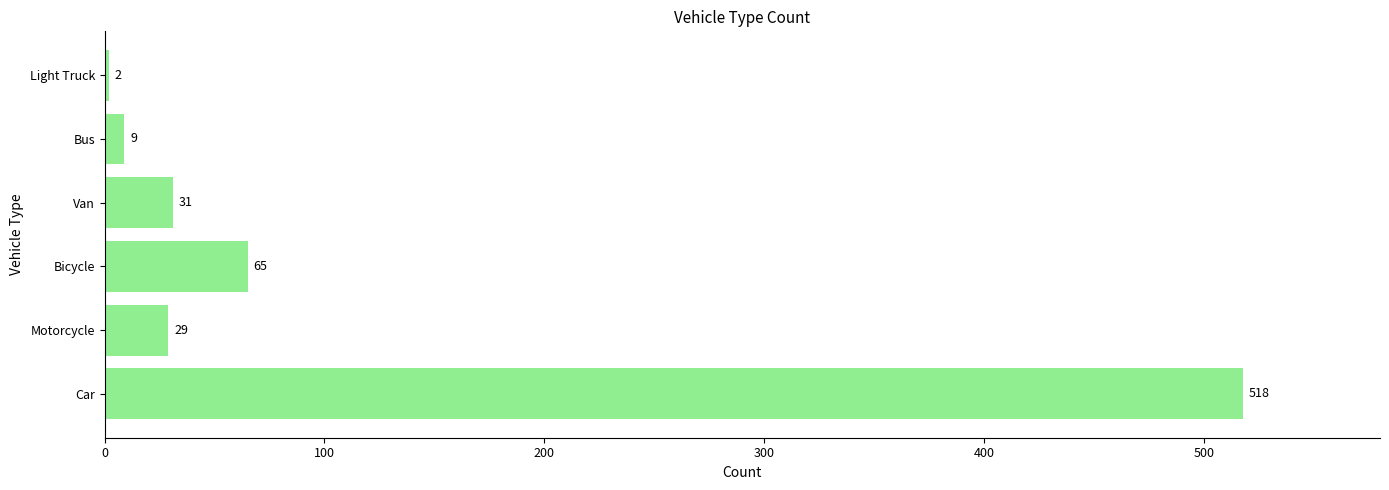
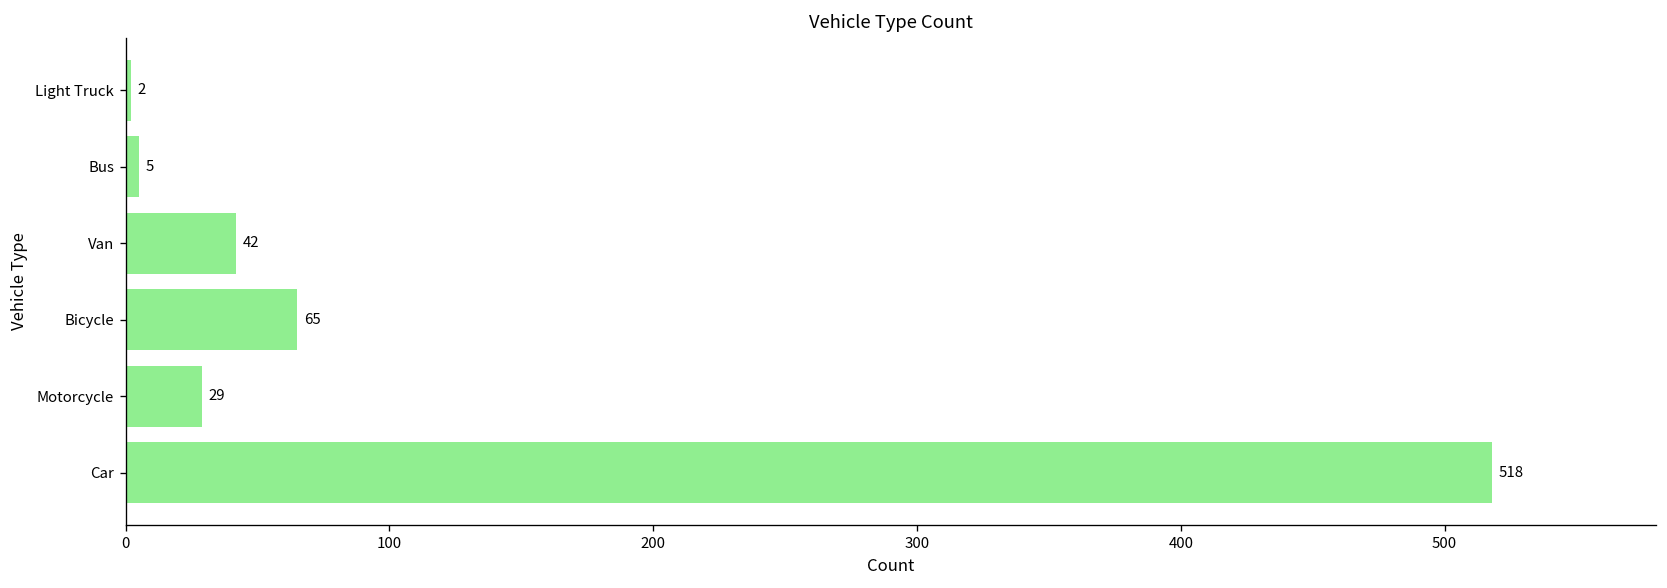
Bus: 9 -> 5
Van: 31 -> 42
